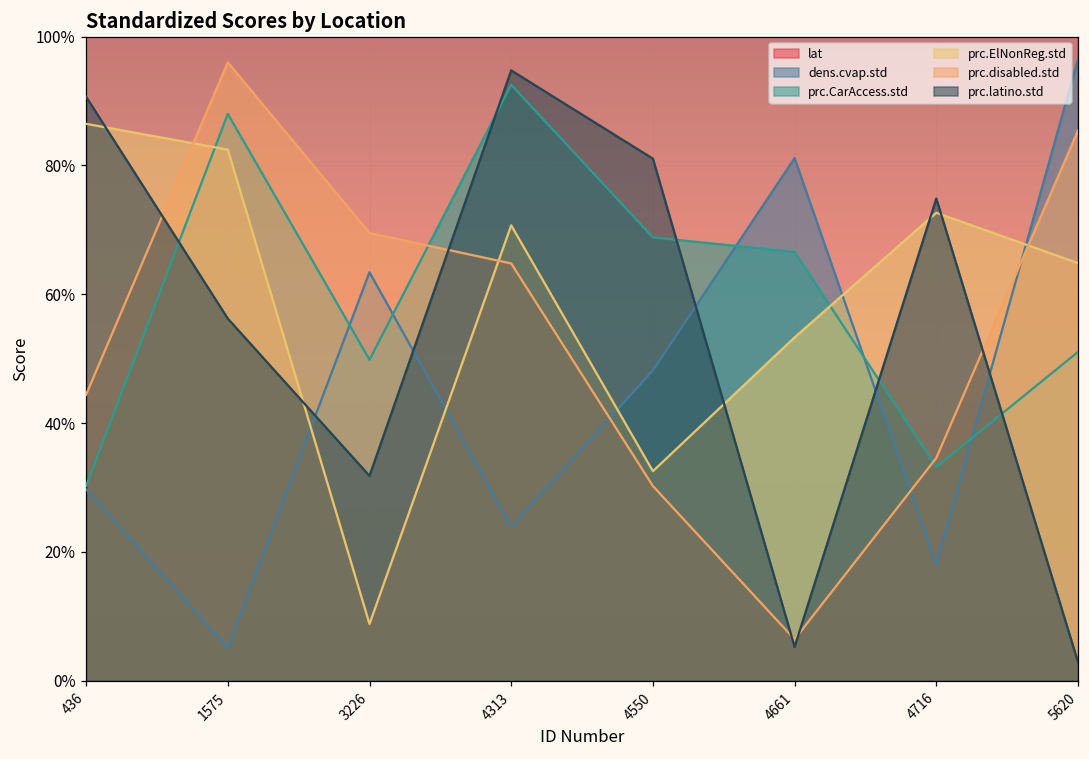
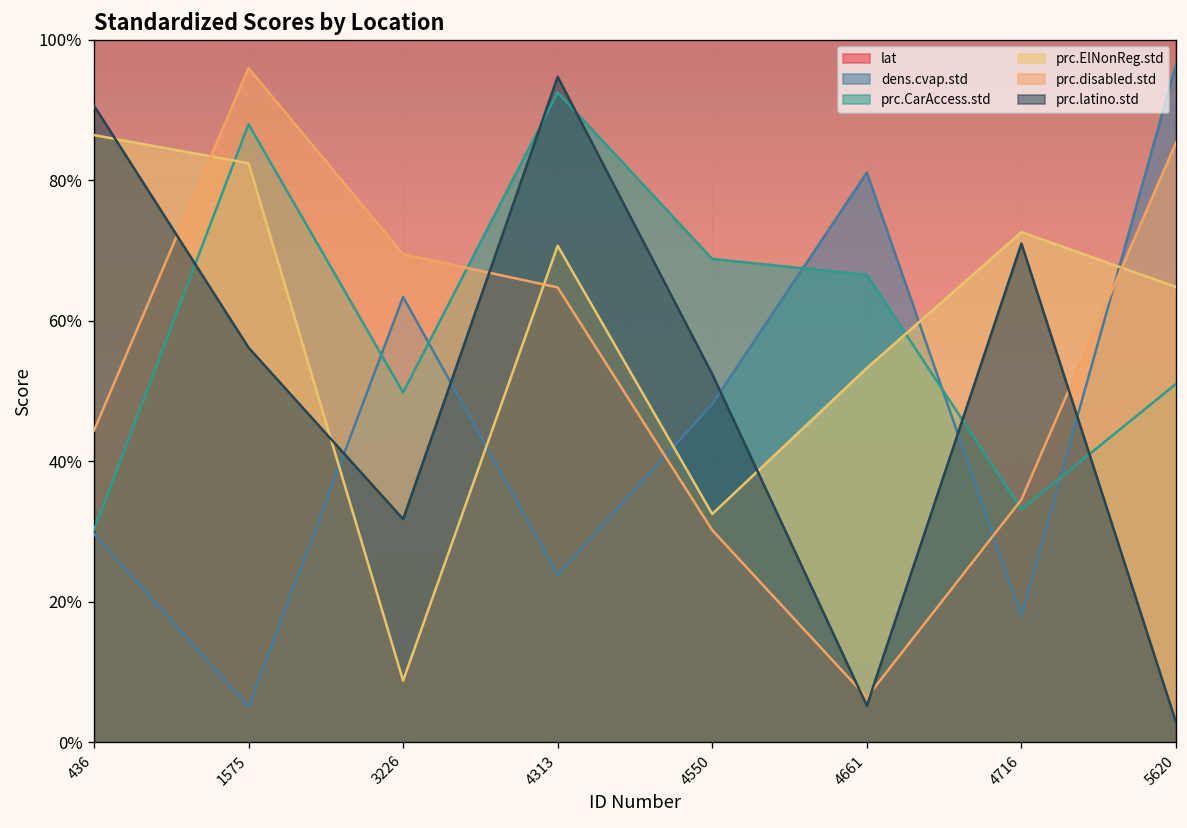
prc.latino.std, 4550: 81% -> 52%
prc.latino.std, 4716: 75% -> 71%
